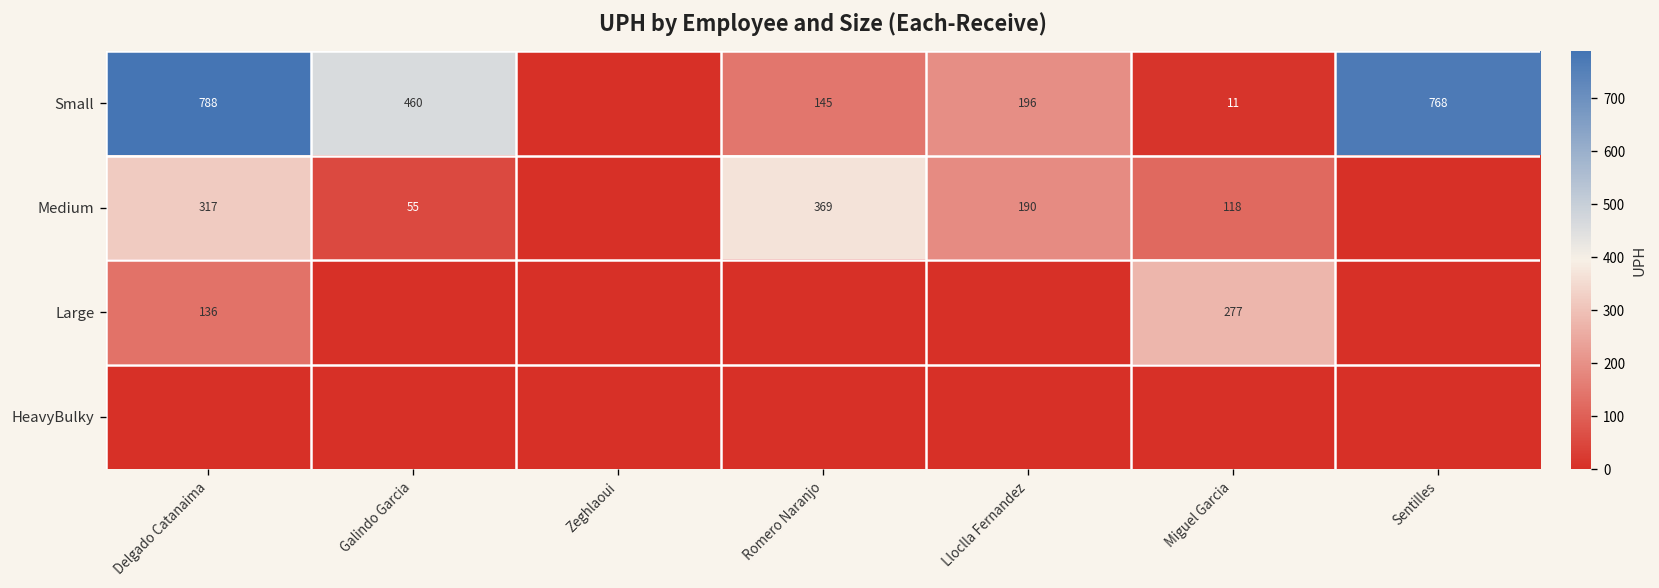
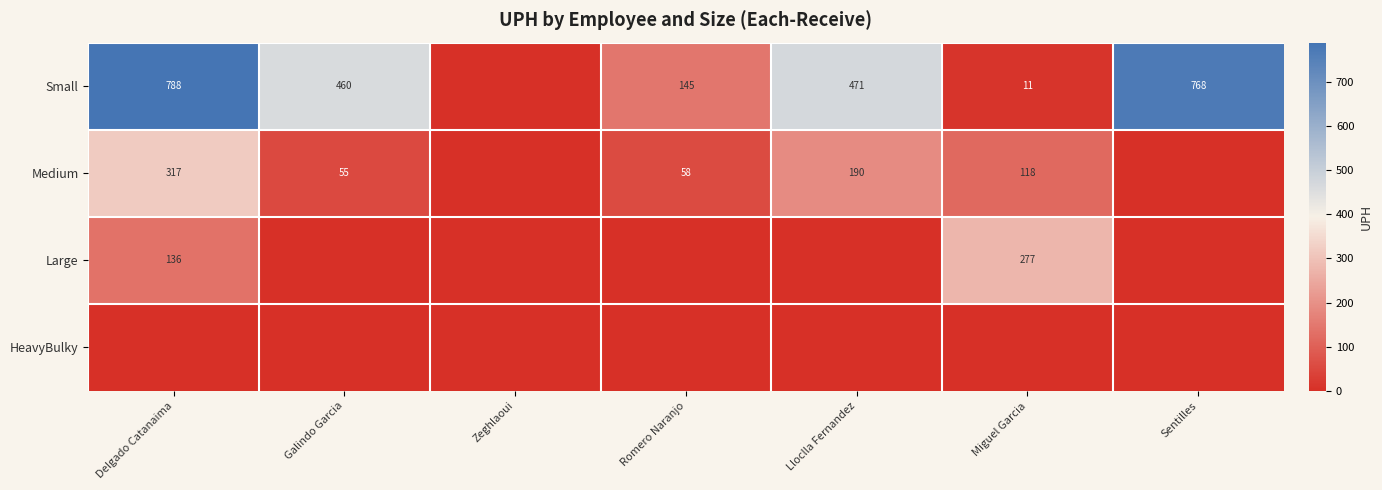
Small, Lloclla Fernandez: 196 -> 471
Medium, Romero Naranjo: 369 -> 58
